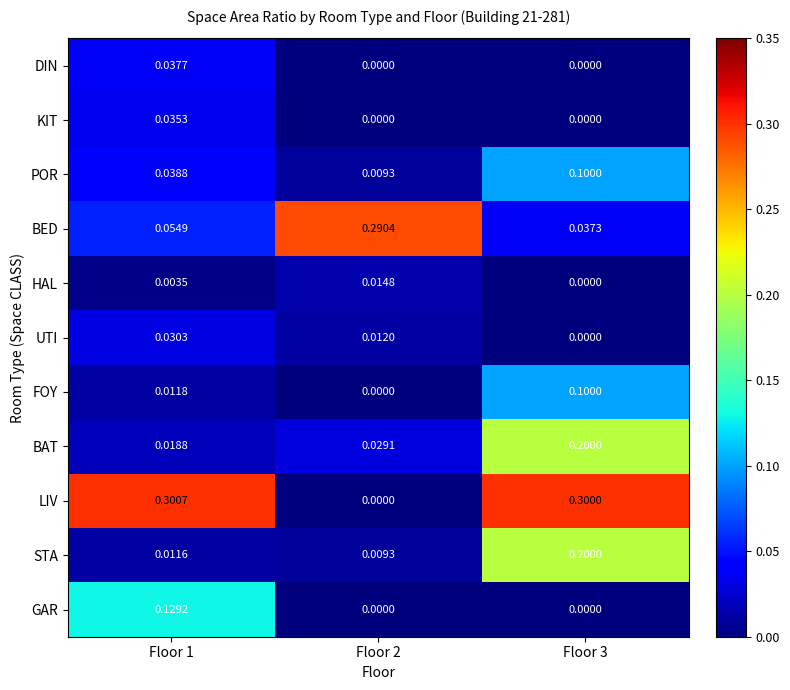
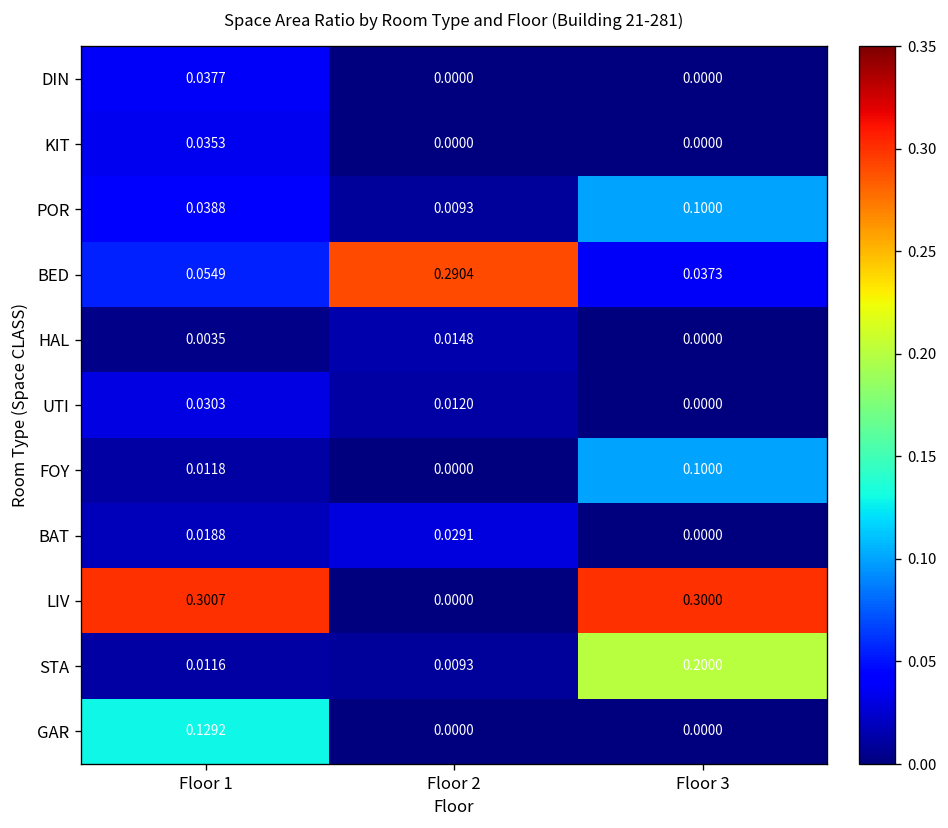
BAT, Floor 3: 0.2000 -> 0.0000
